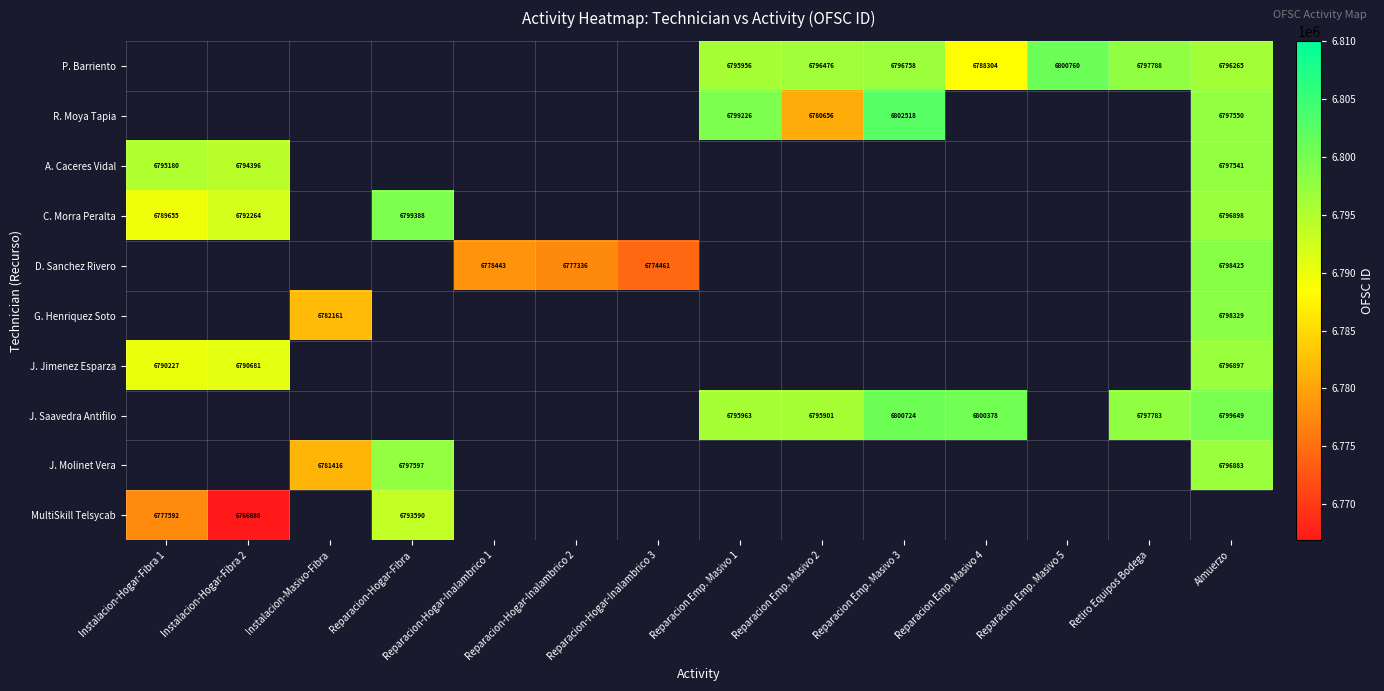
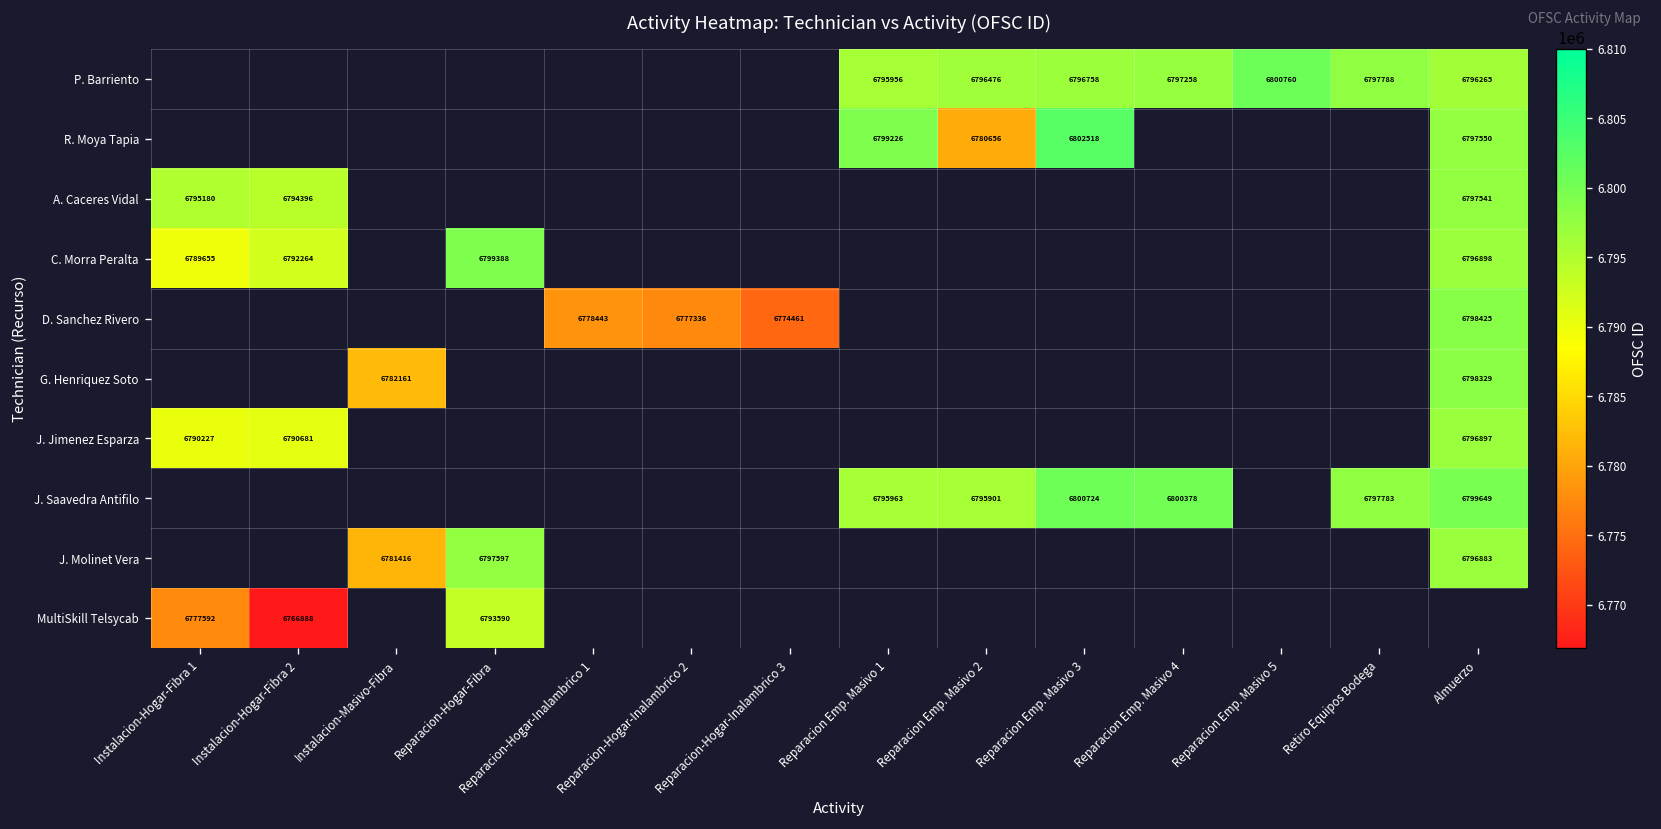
P. Barriento, Reparacion Emp. Masivo 4: 6788304 -> 6797258
